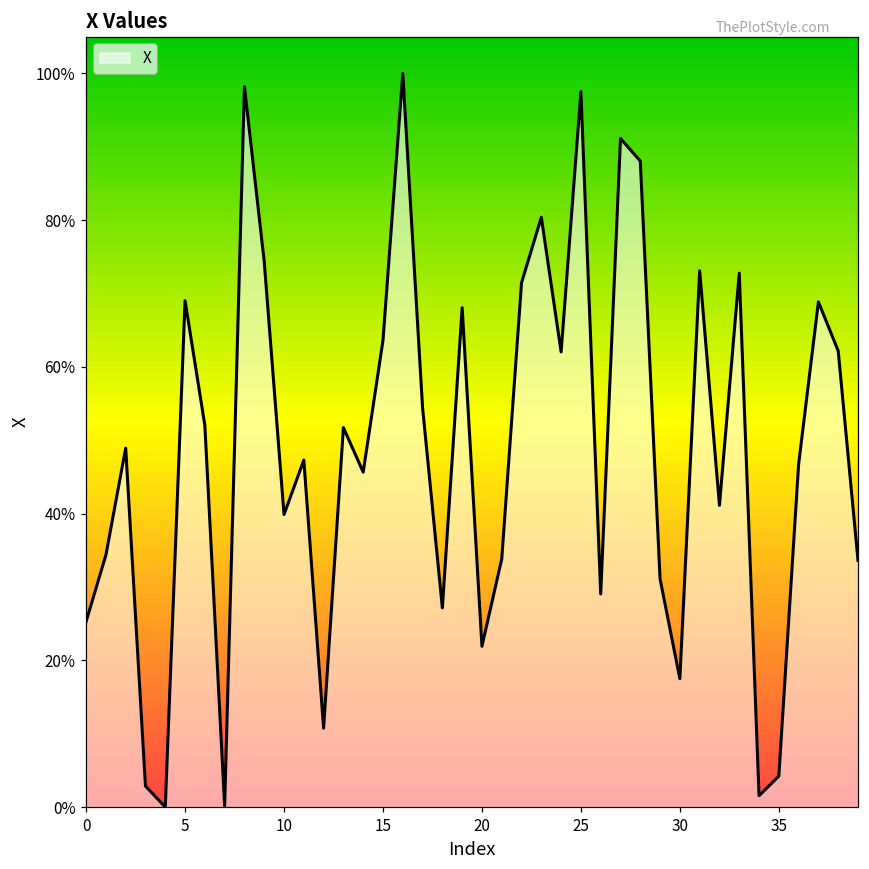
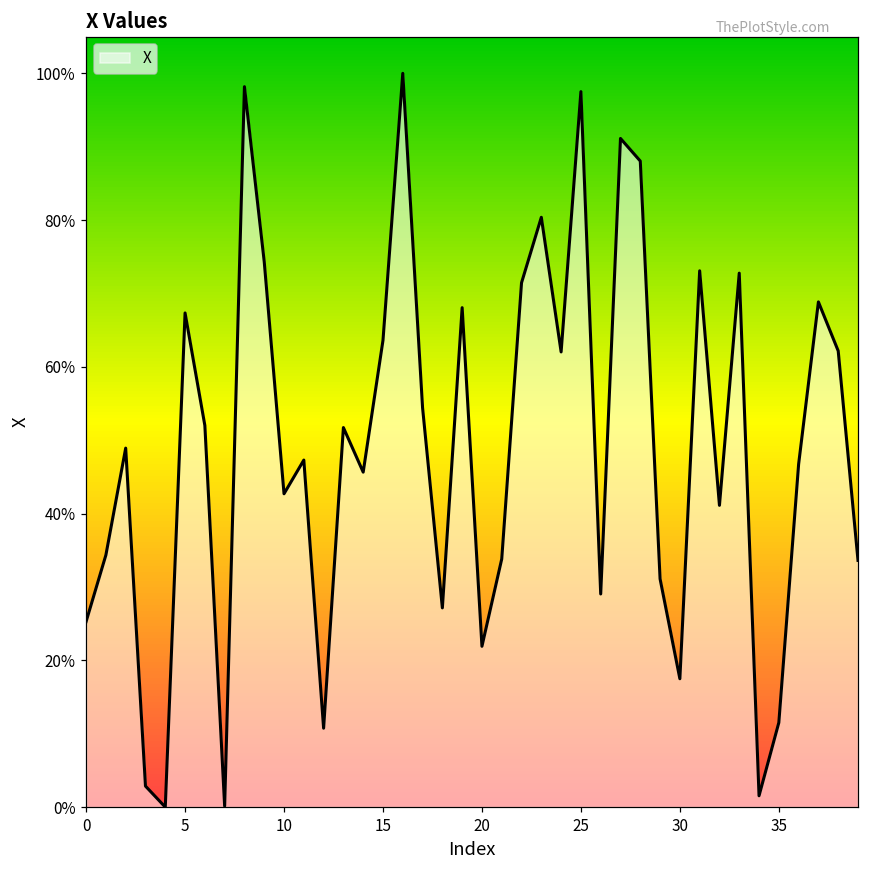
5: 69% -> 67%
10: 40% -> 43%
35: 4% -> 12%
